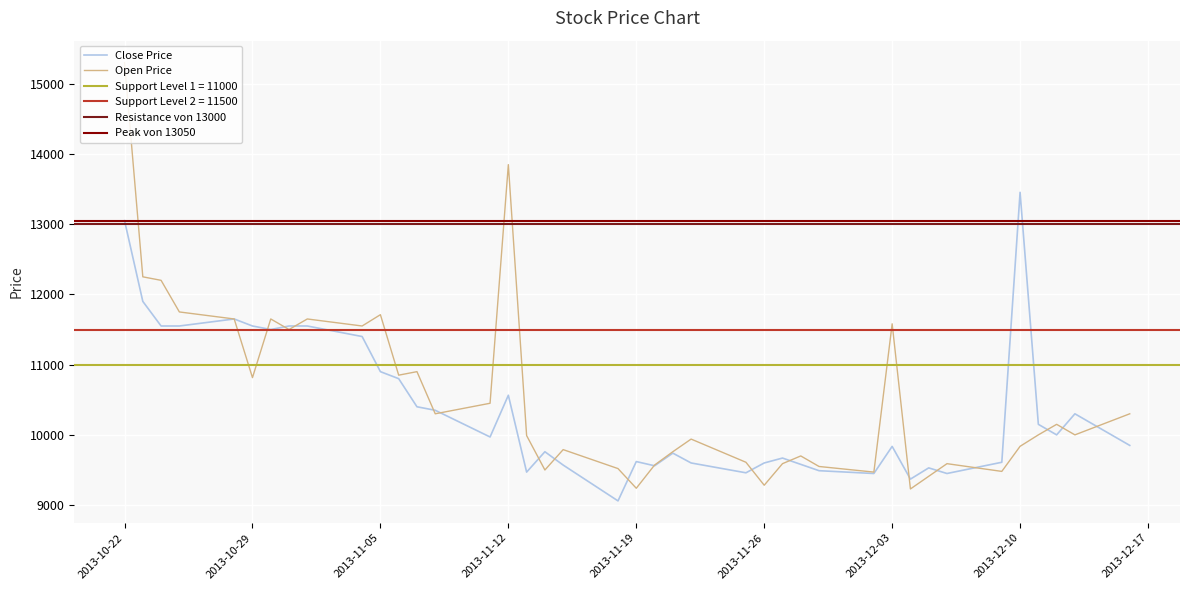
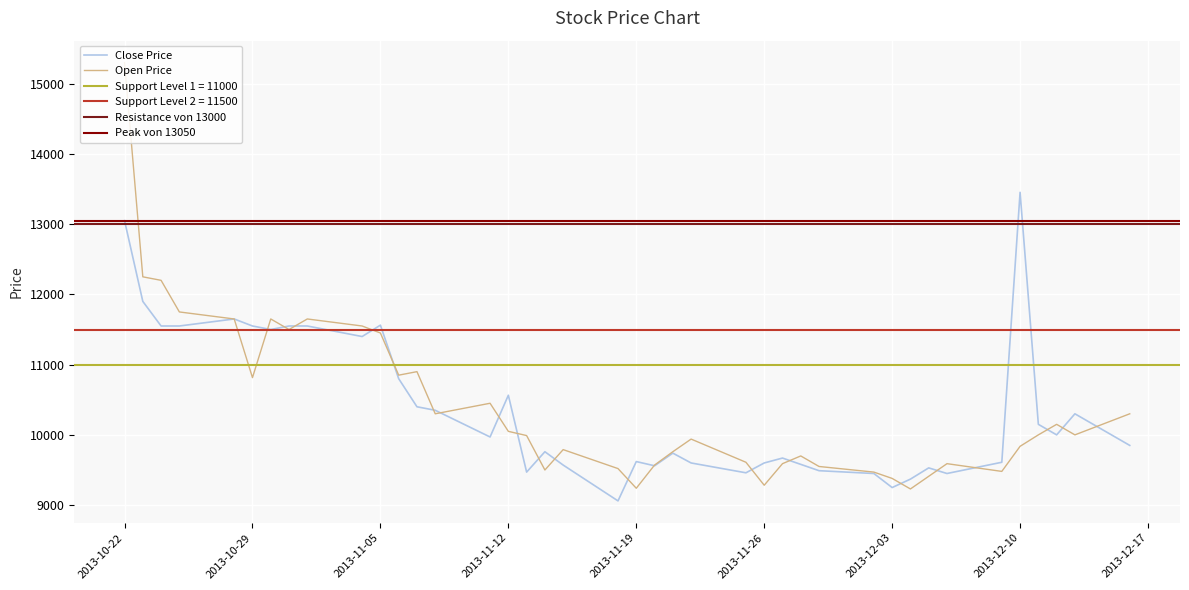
Close Price, 2013-11-05: 10900 -> 11600
Open Price, 2013-11-05: 11700 -> 11500
Open Price, 2013-11-12: 13800 -> 10100
Close Price, 2013-12-03: 9800 -> 9300
Open Price, 2013-12-03: 11600 -> 9400
